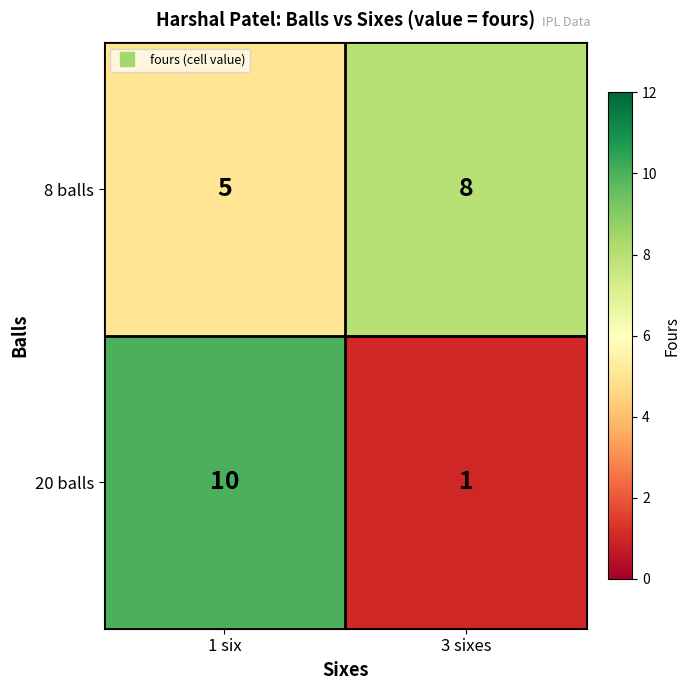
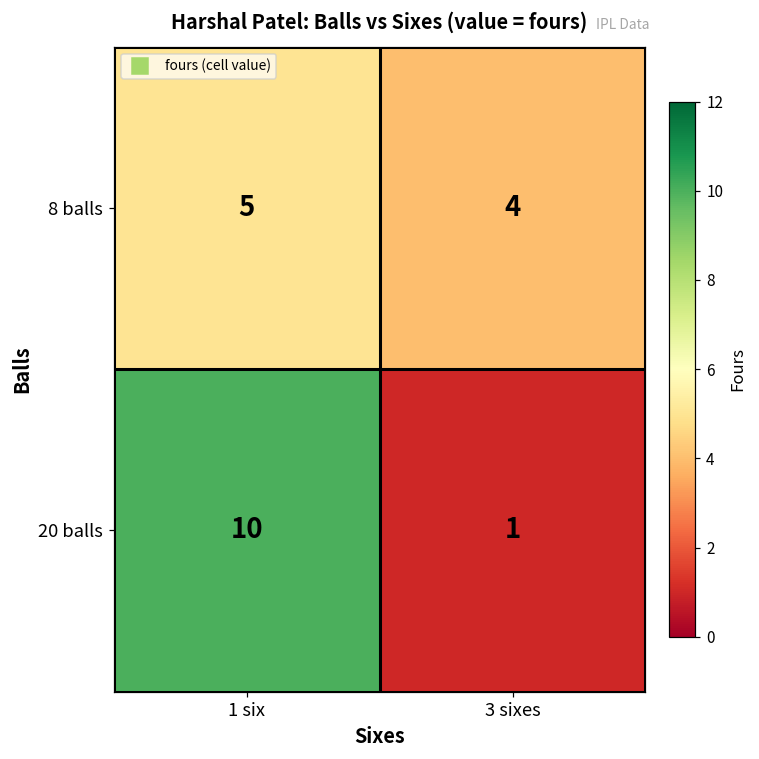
8 balls, 3 sixes: 8 -> 4
